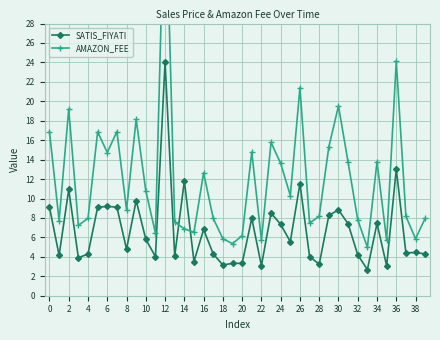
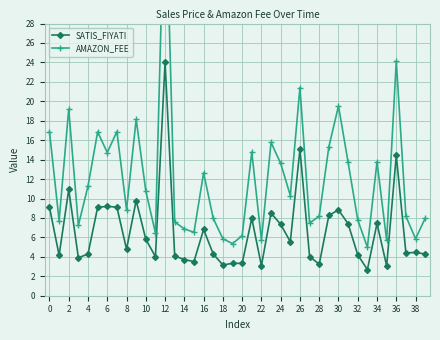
AMAZON_FEE, 4: 8 -> 11
SATIS_FIYATI, 14: 12 -> 4
SATIS_FIYATI, 26: 12 -> 15
SATIS_FIYATI, 36: 13 -> 14
